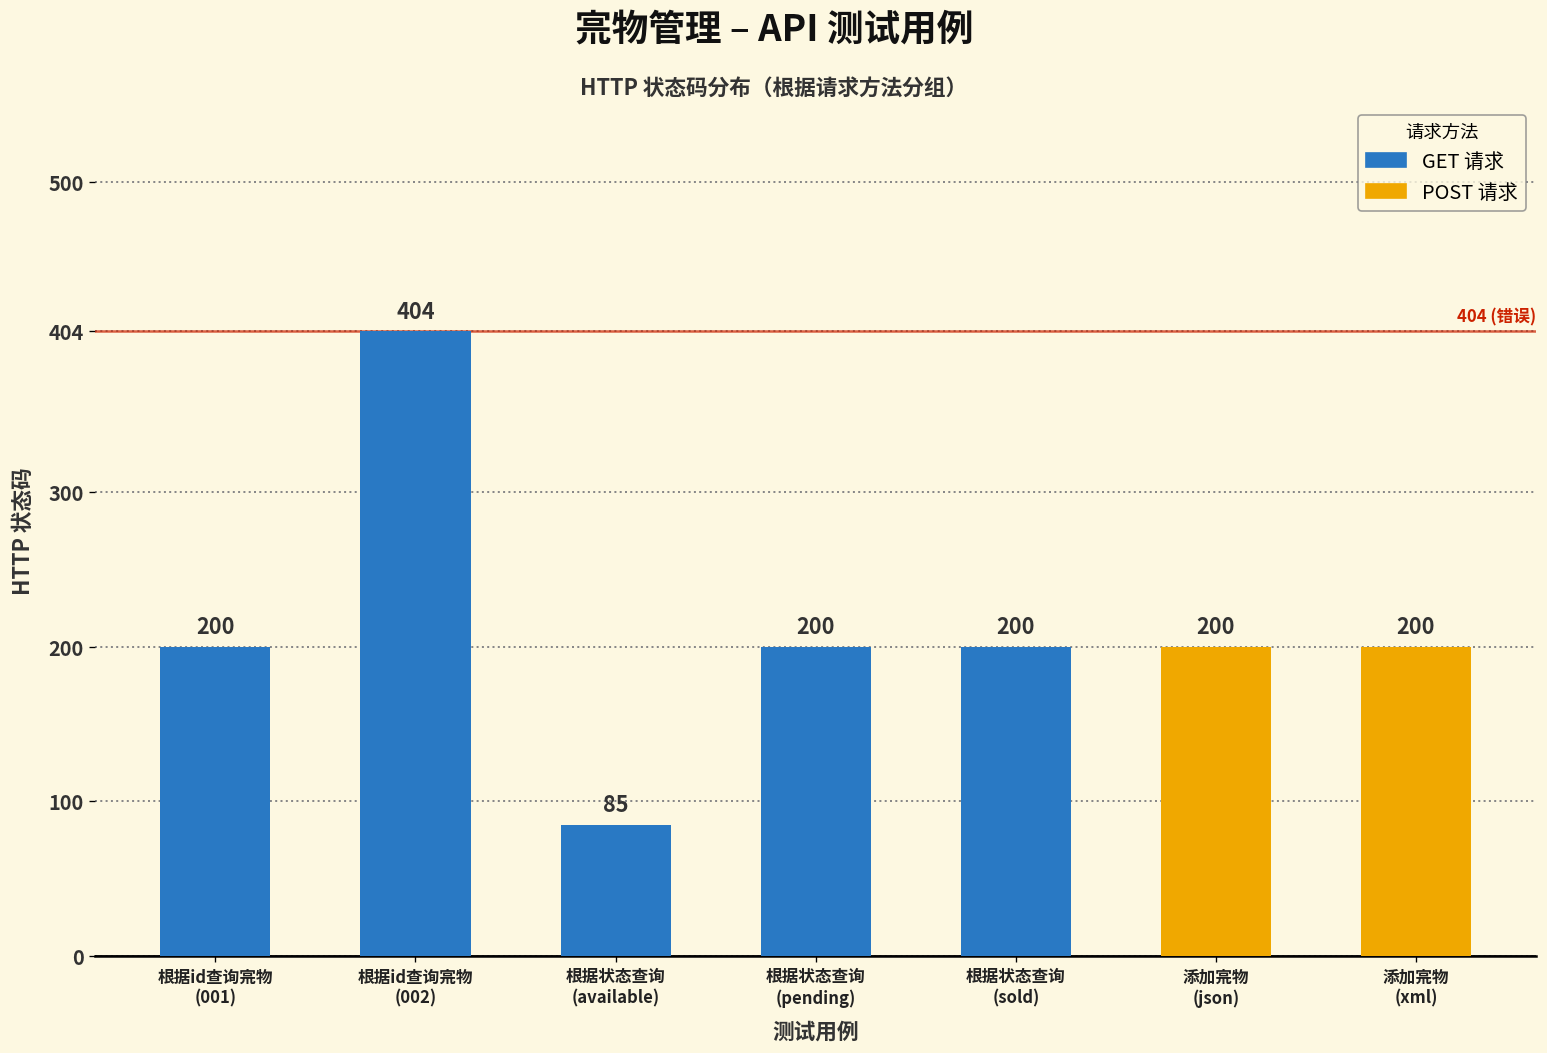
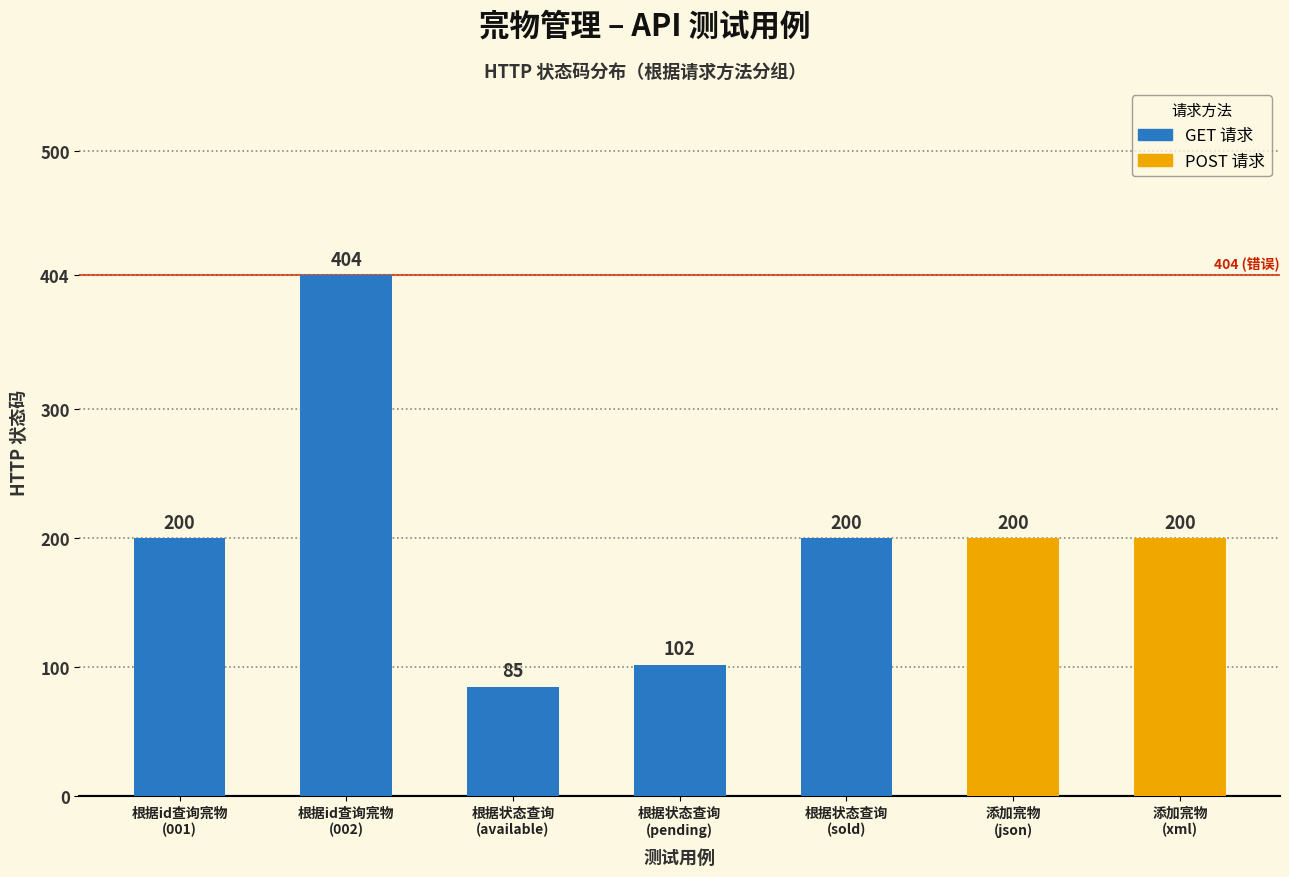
根据状态查询 (pending): 200 -> 102
